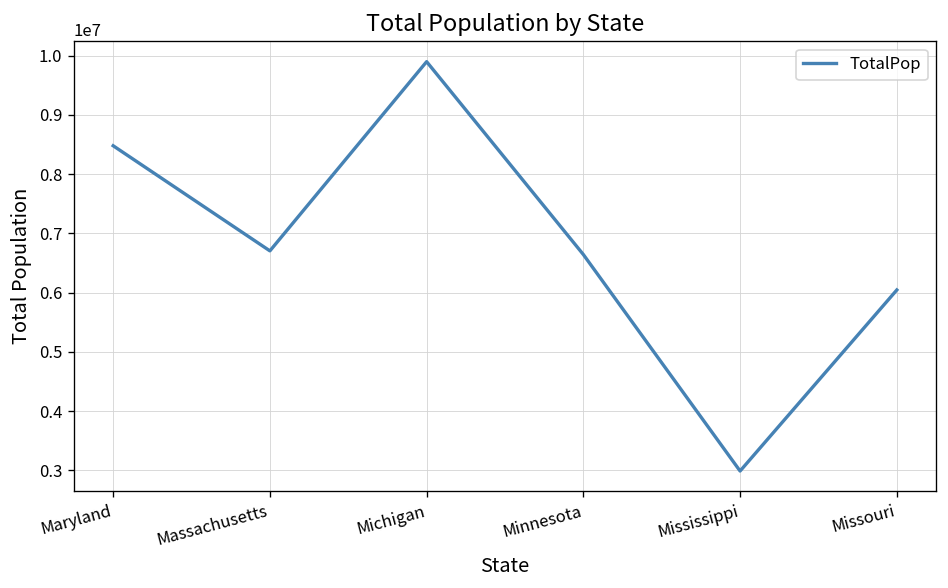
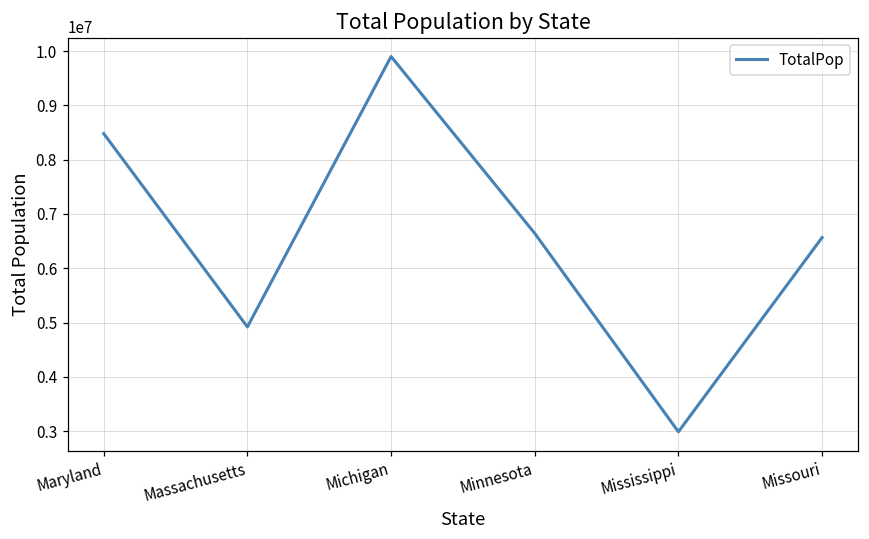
Massachusetts: 6700000 -> 4900000
Missouri: 6000000 -> 6600000
